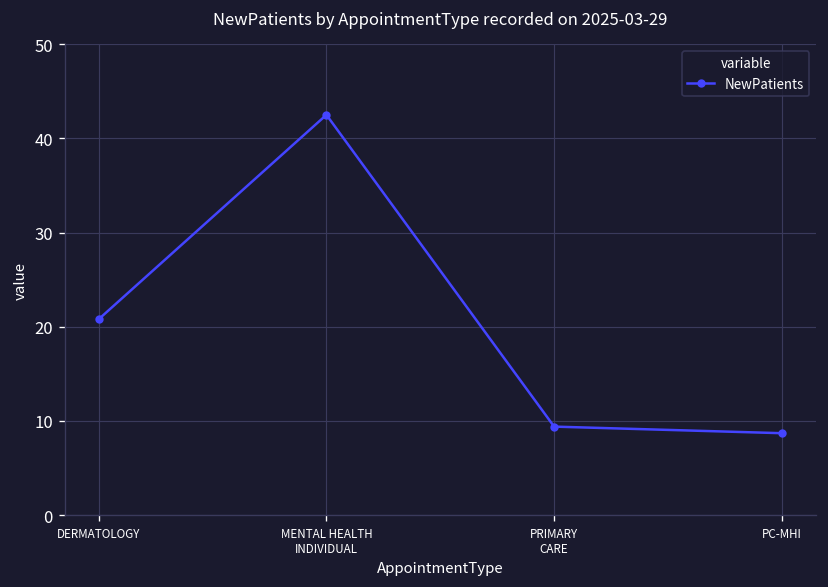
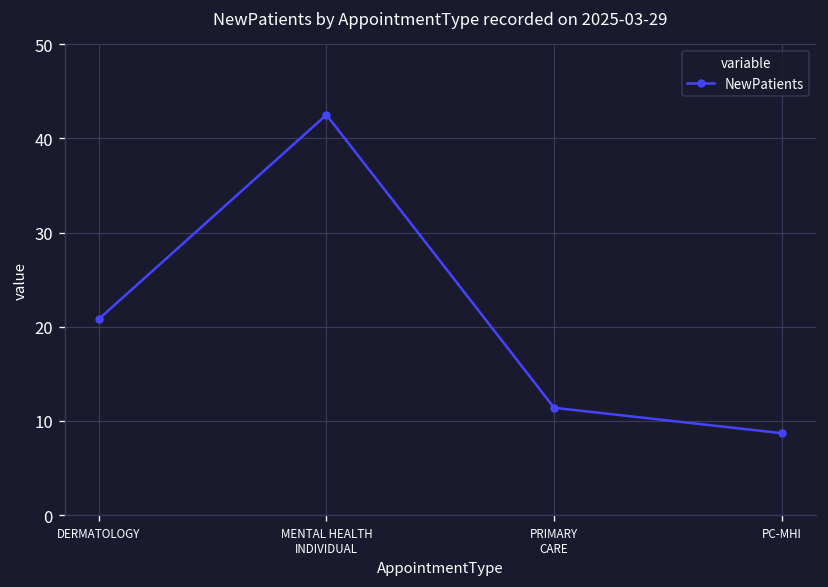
PRIMARY CARE: 9 -> 11
